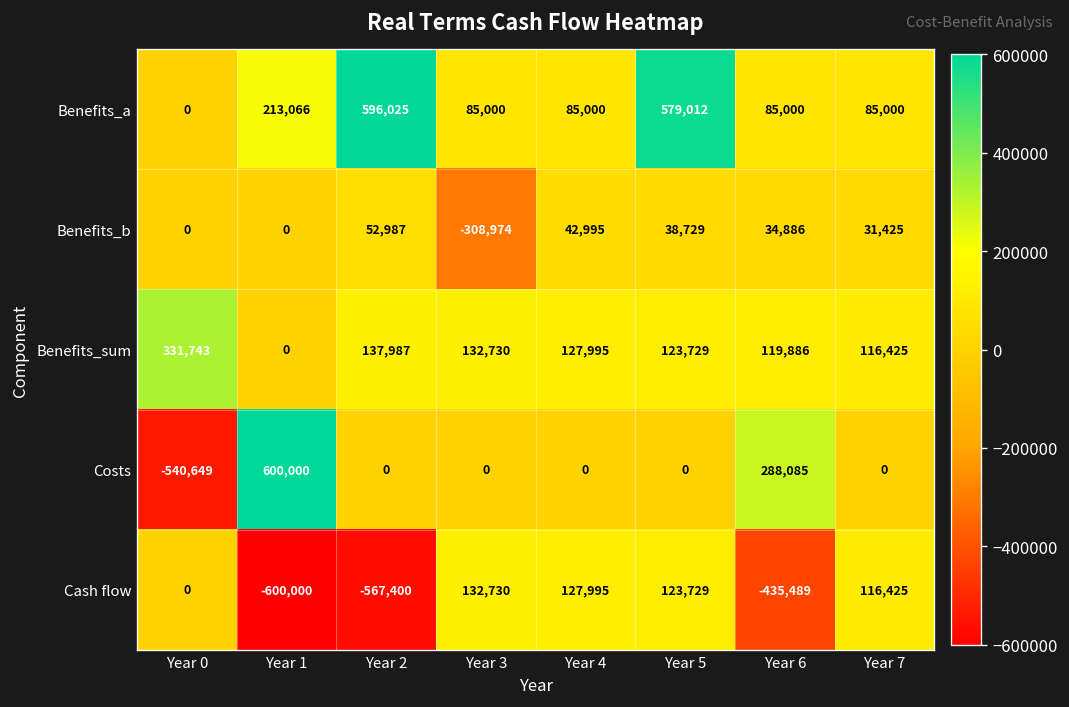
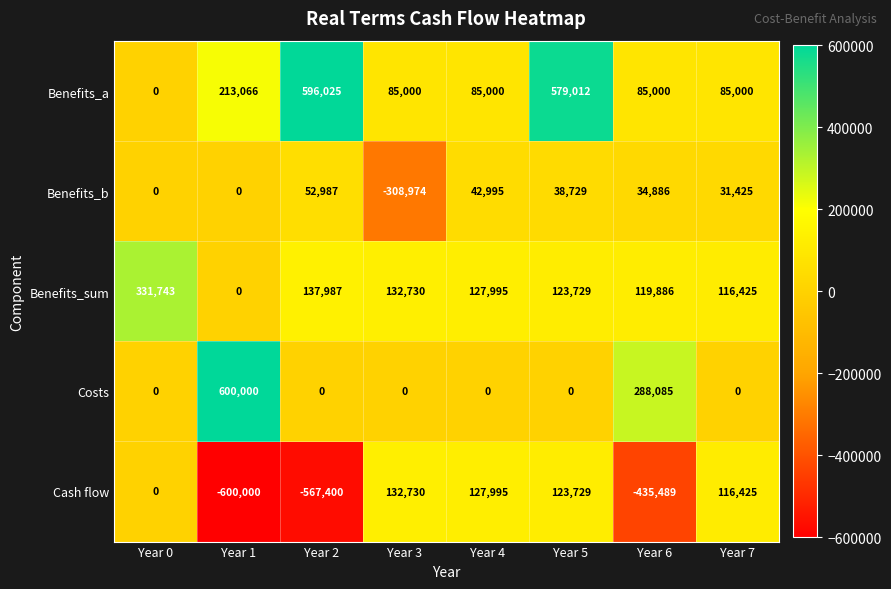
Costs, Year 0: -540,649 -> 0
